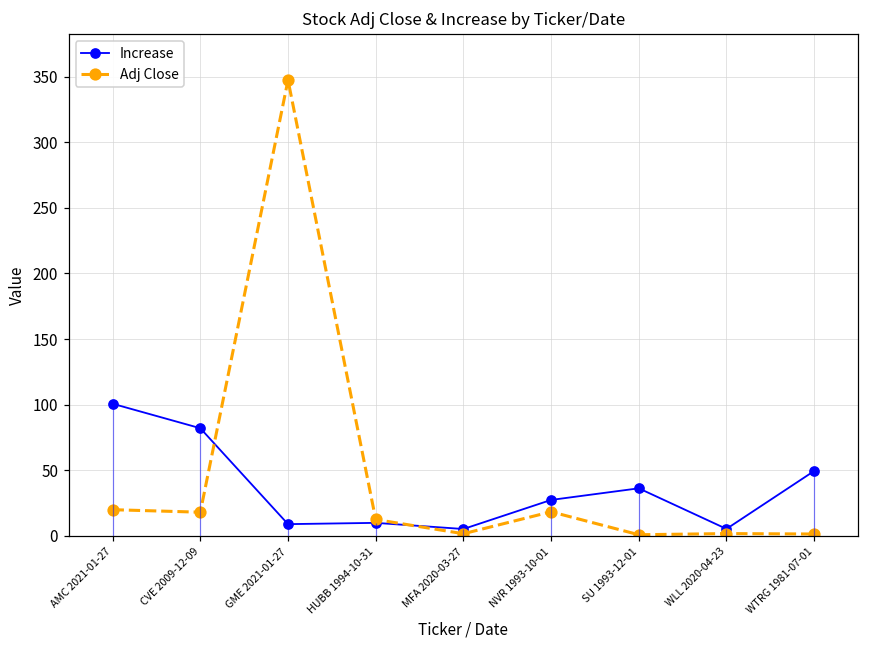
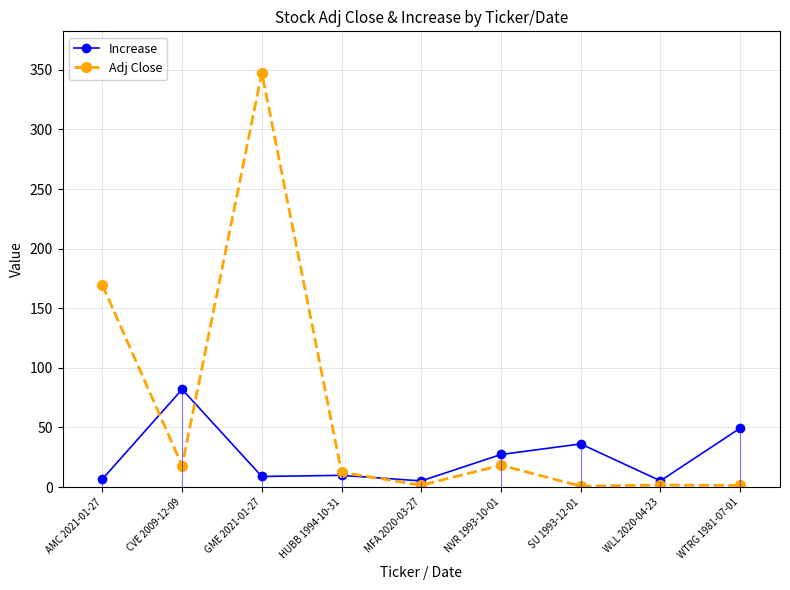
Increase, AMC 2021-01-27: 101 -> 7
Adj Close, AMC 2021-01-27: 20 -> 170
